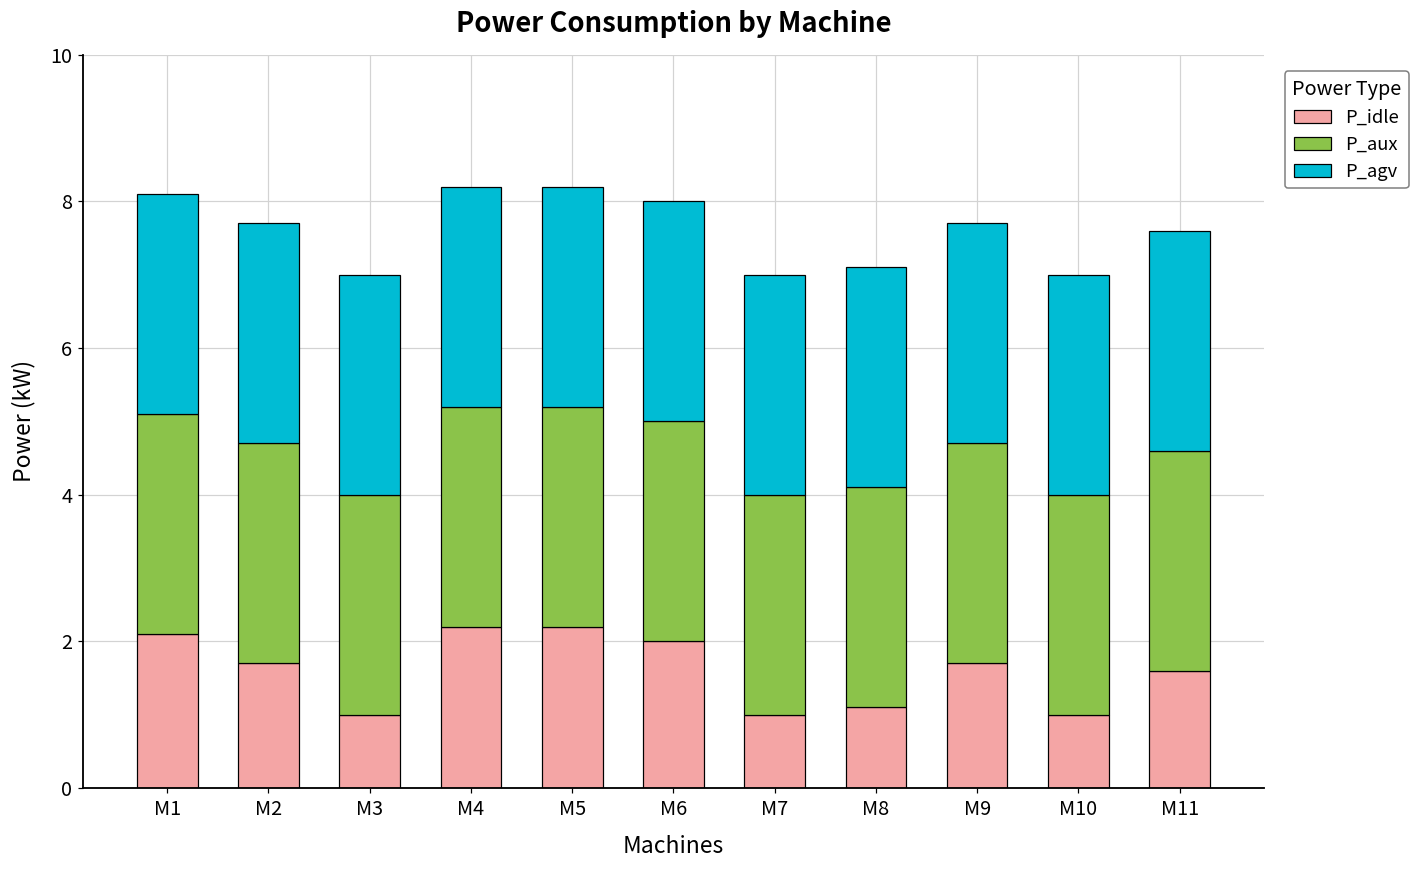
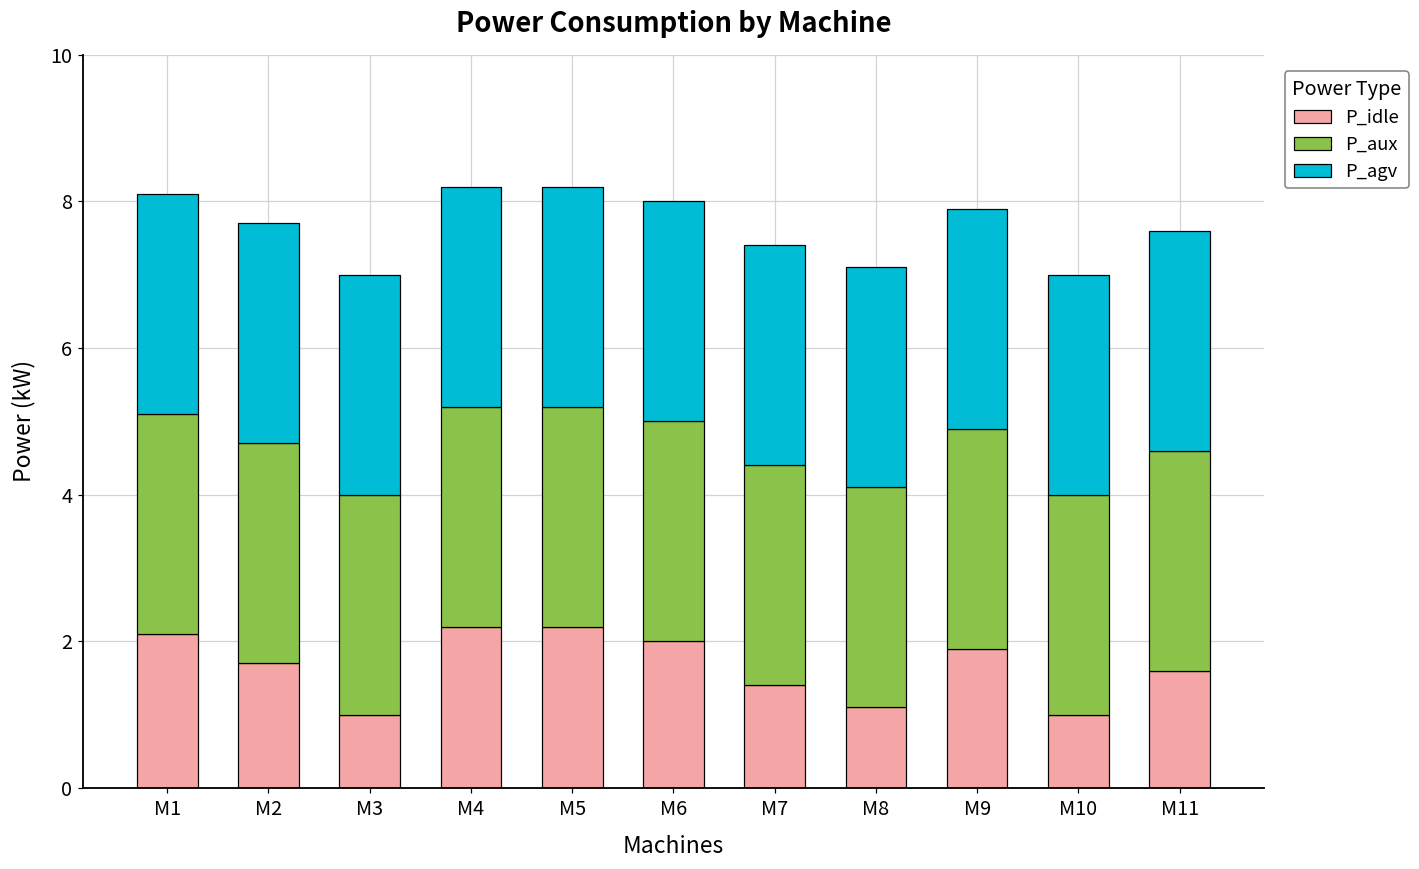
P_idle, M7: 1.0 -> 1.4
P_idle, M9: 1.7 -> 1.9
